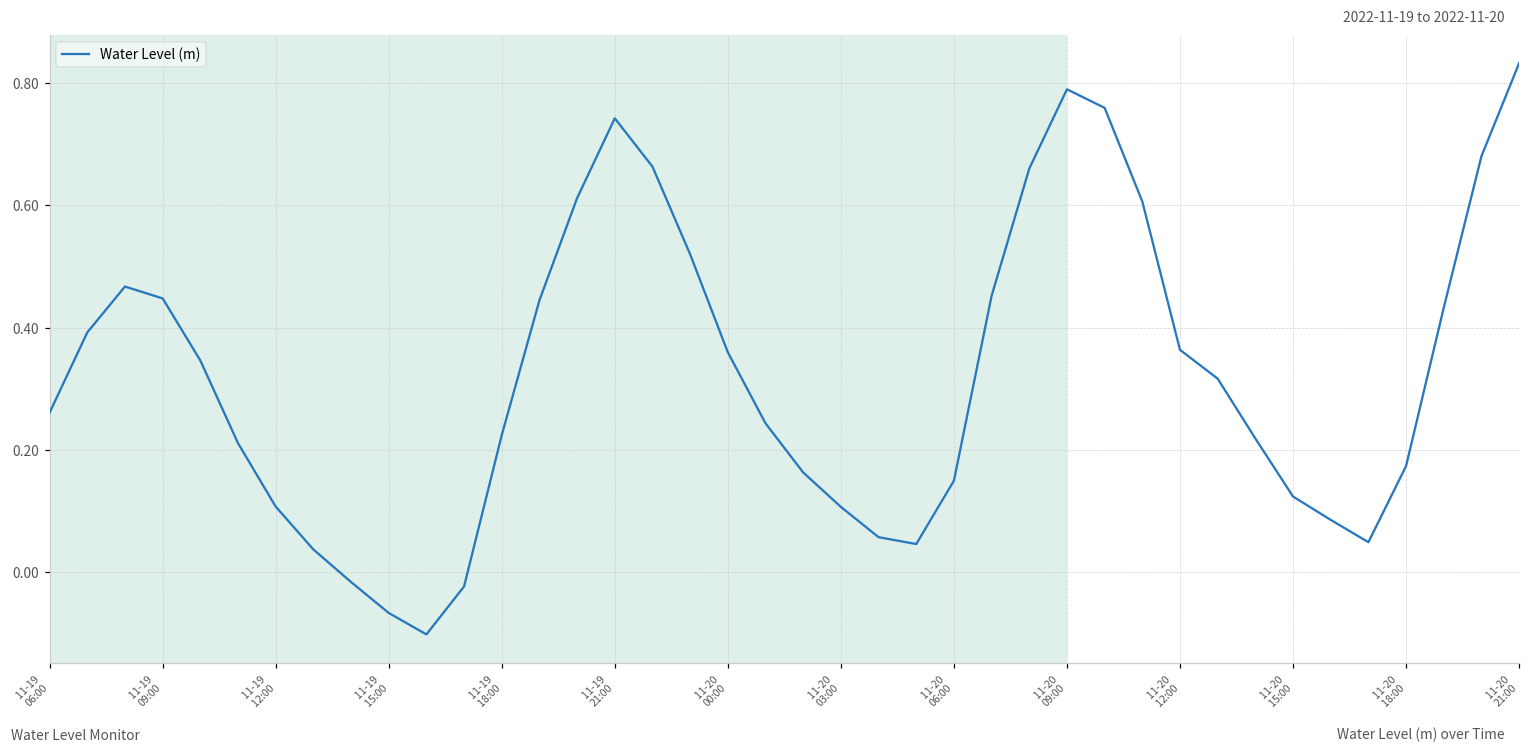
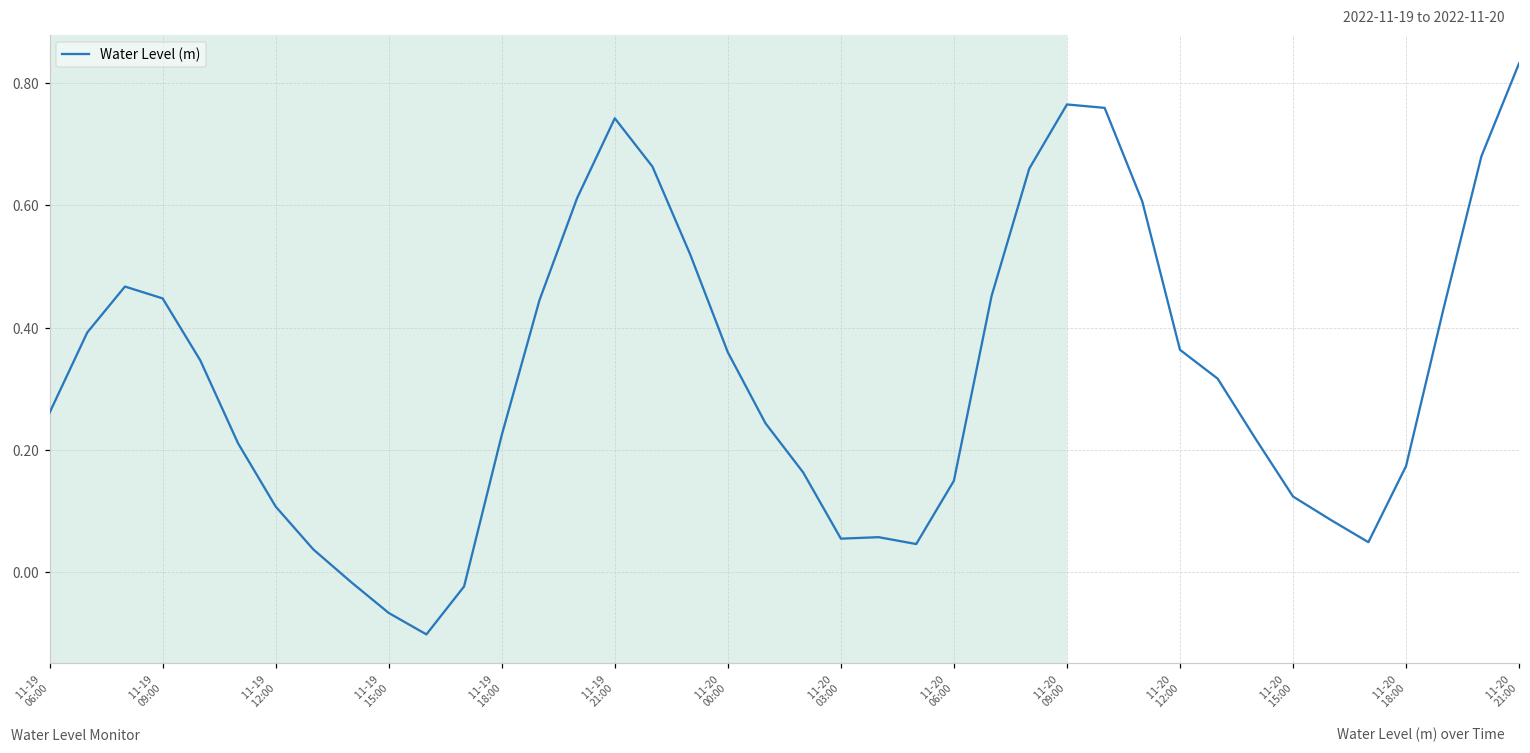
11-20 03:00: 0.11 -> 0.05
11-20 09:00: 0.79 -> 0.76
